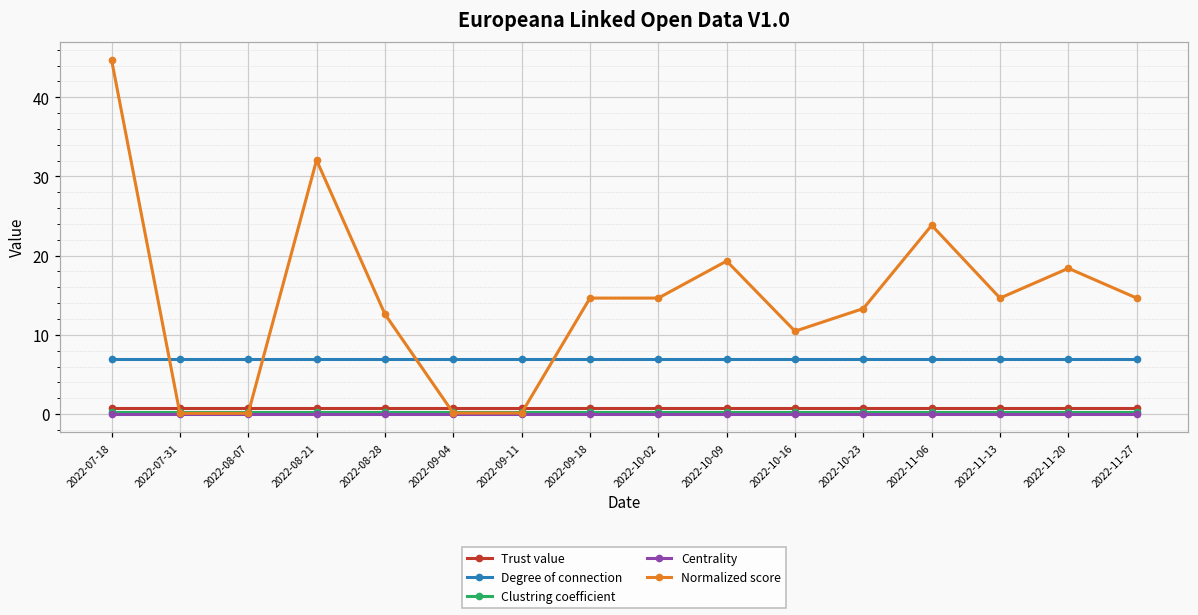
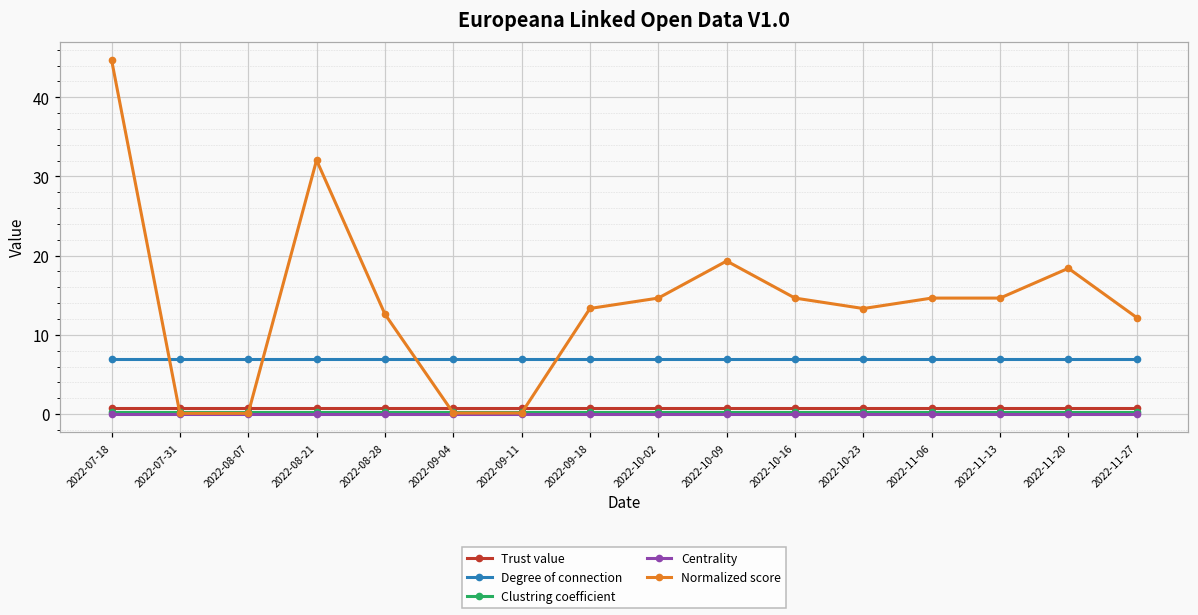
Normalized score, 2022-09-18: 15 -> 13
Normalized score, 2022-10-16: 10 -> 15
Normalized score, 2022-11-06: 24 -> 15
Normalized score, 2022-11-27: 15 -> 12
